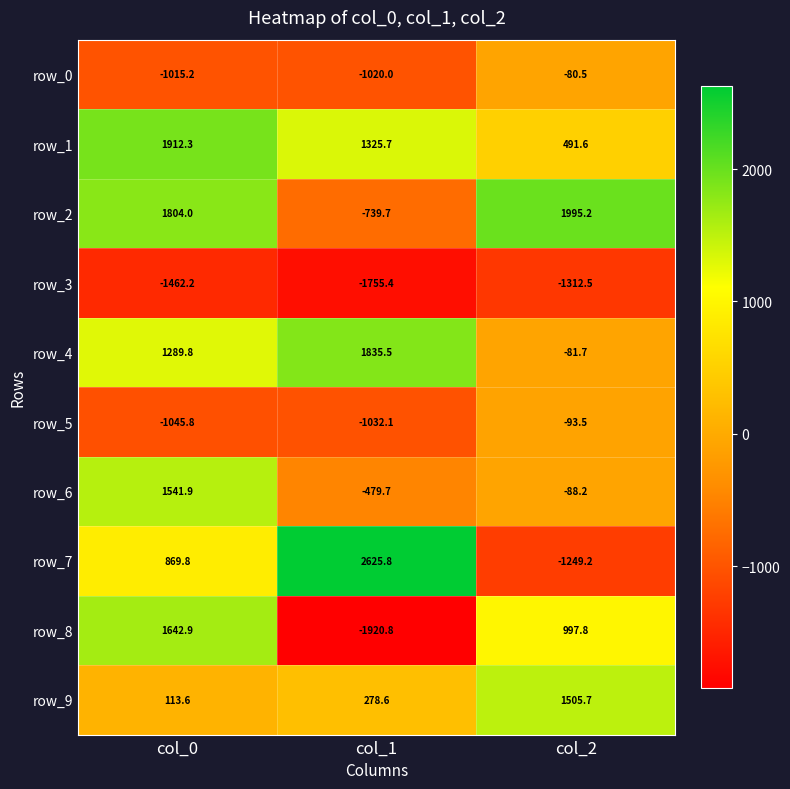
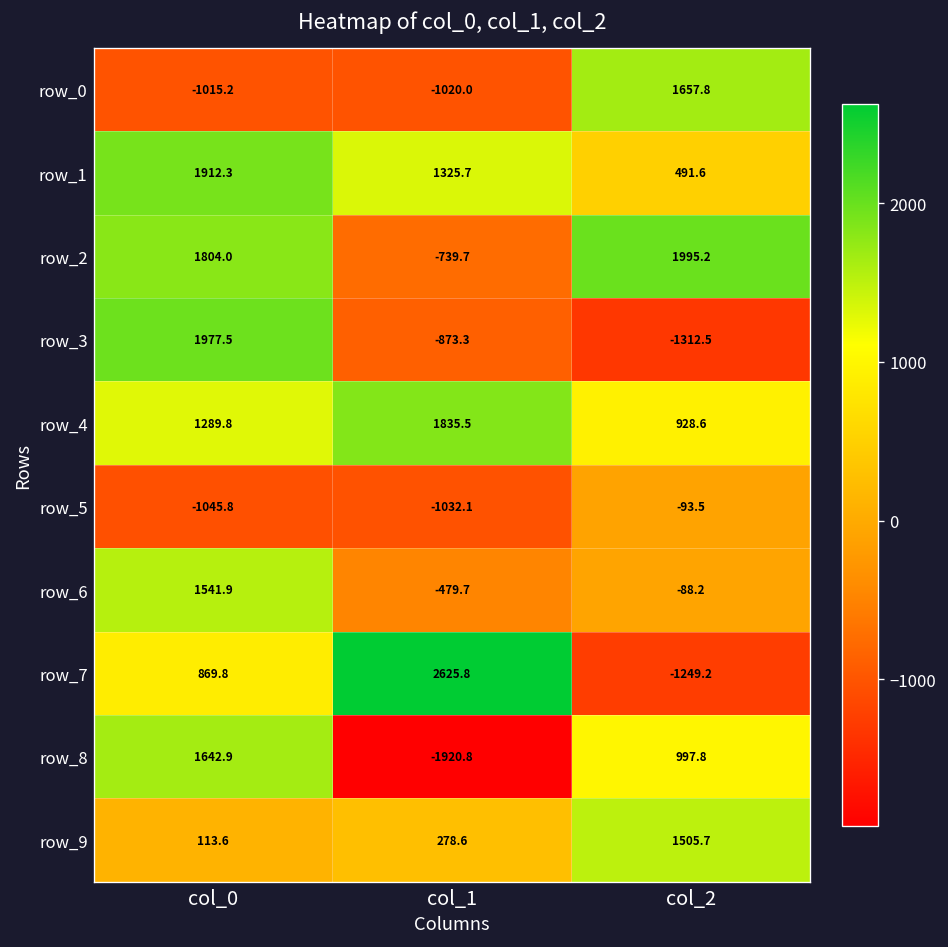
row_0, col_2: -80.5 -> 1657.8
row_3, col_0: -1462.2 -> 1977.5
row_3, col_1: -1755.4 -> -873.3
row_4, col_2: -81.7 -> 928.6
